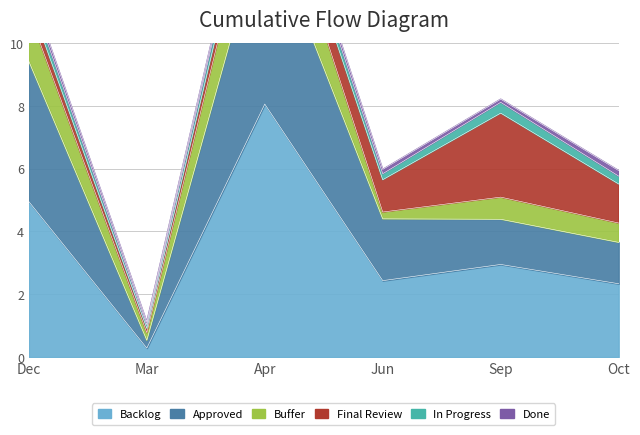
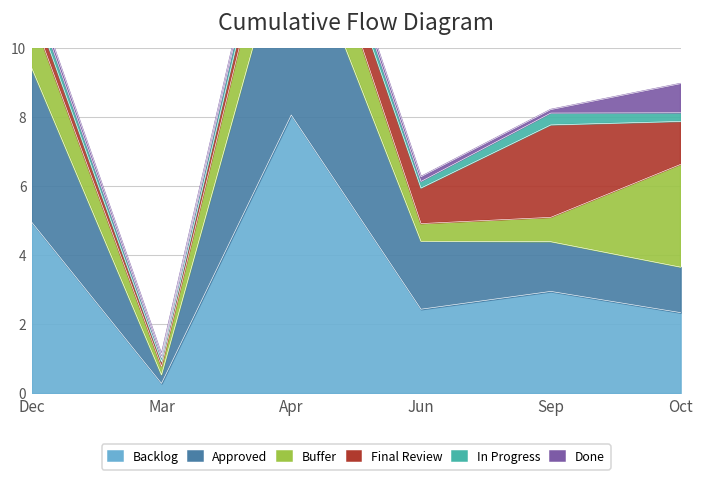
Buffer, Jun: 0.2 -> 0.5
Buffer, Oct: 0.6 -> 3.0
Done, Oct: 0.2 -> 0.8
